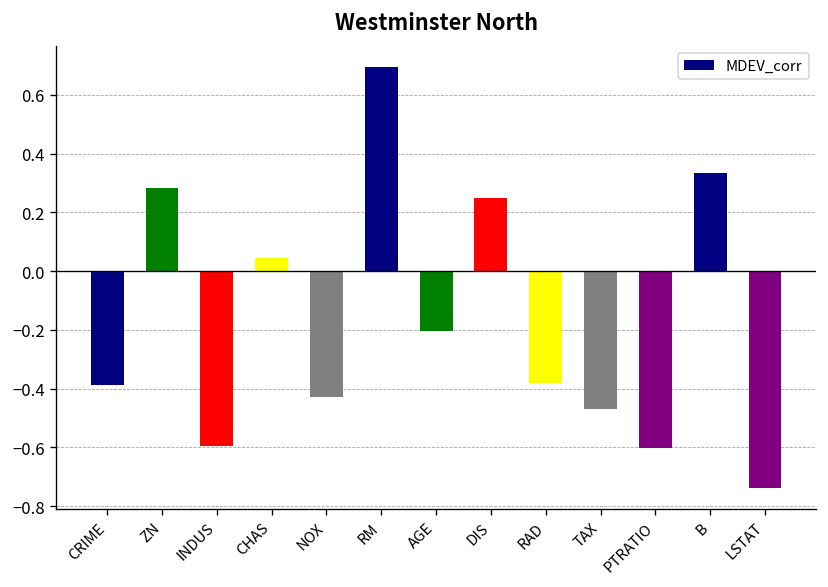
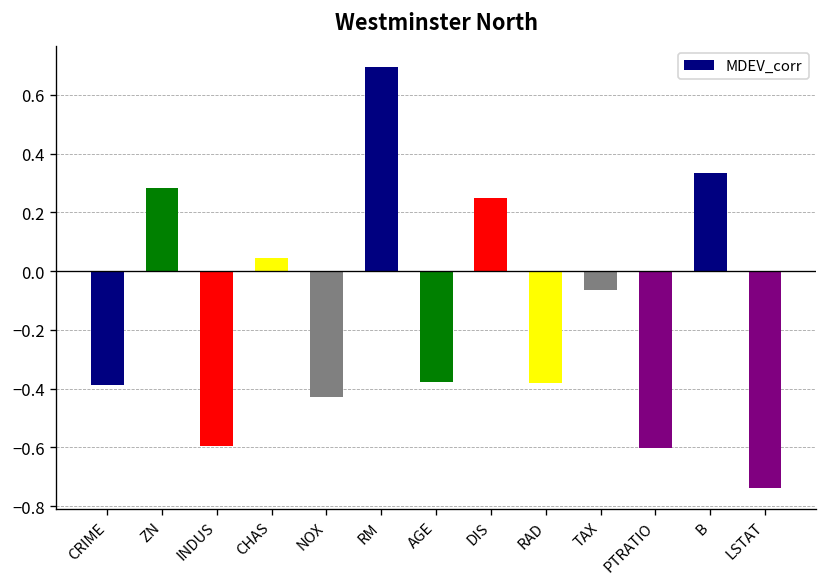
AGE: -0.21 -> -0.38
TAX: -0.47 -> -0.07
